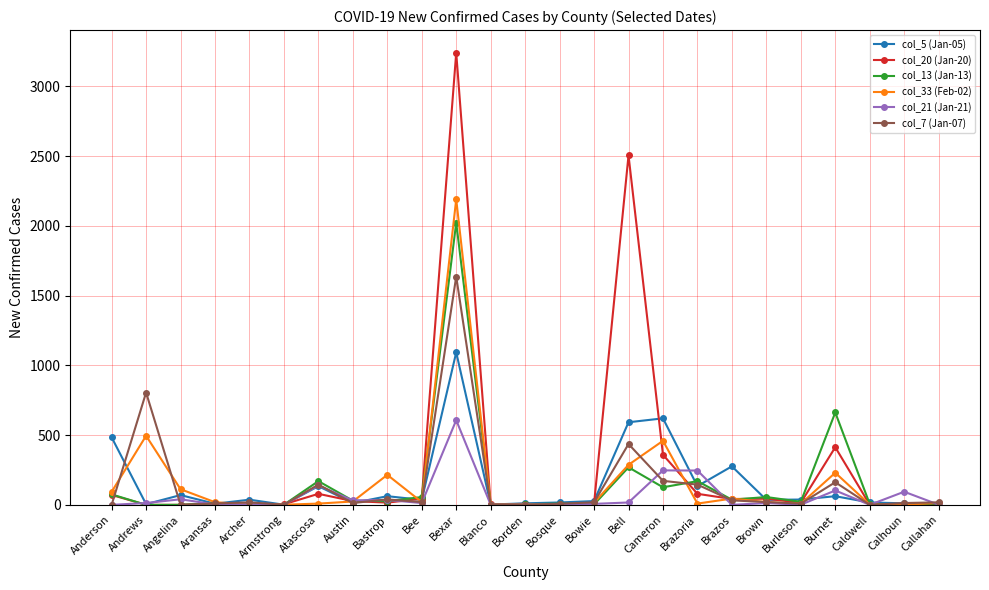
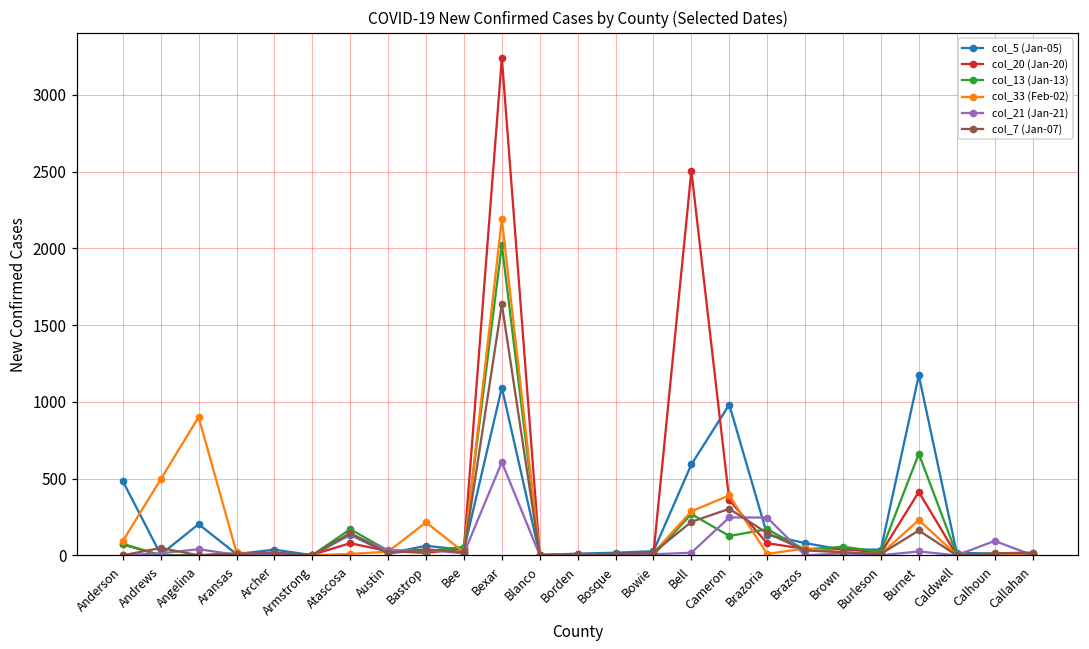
col_7 (Jan-07), Andrews: 810 -> 50
col_5 (Jan-05), Angelina: 70 -> 200
col_33 (Feb-02), Angelina: 110 -> 900
col_7 (Jan-07), Bell: 440 -> 220
col_5 (Jan-05), Cameron: 620 -> 980
col_33 (Feb-02), Cameron: 460 -> 390
col_7 (Jan-07), Cameron: 170 -> 300
col_5 (Jan-05), Brazos: 280 -> 80
col_5 (Jan-05), Burnet: 60 -> 1170
col_21 (Jan-21), Burnet: 100 -> 30
